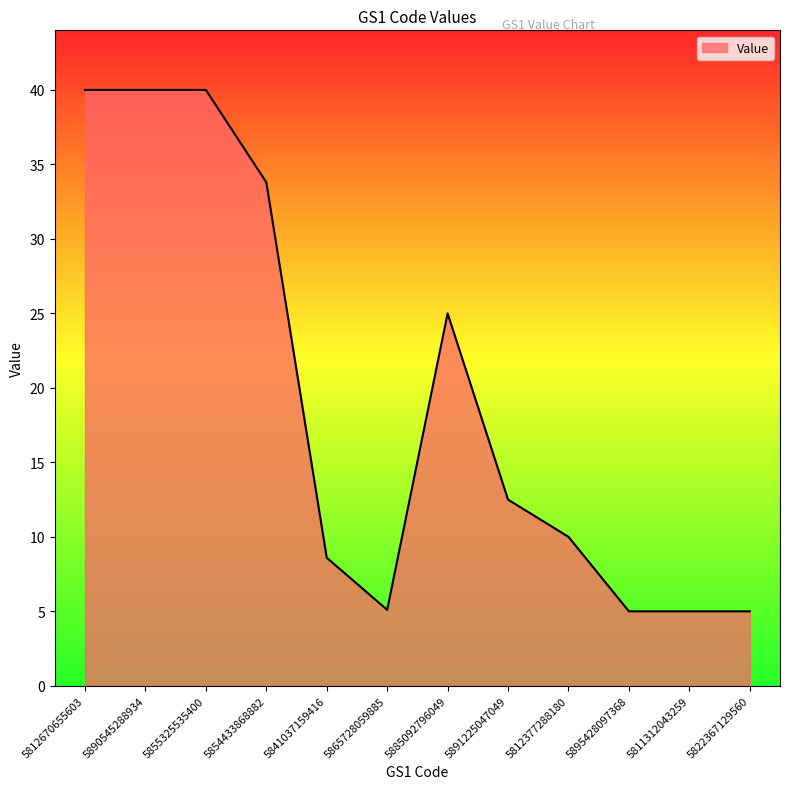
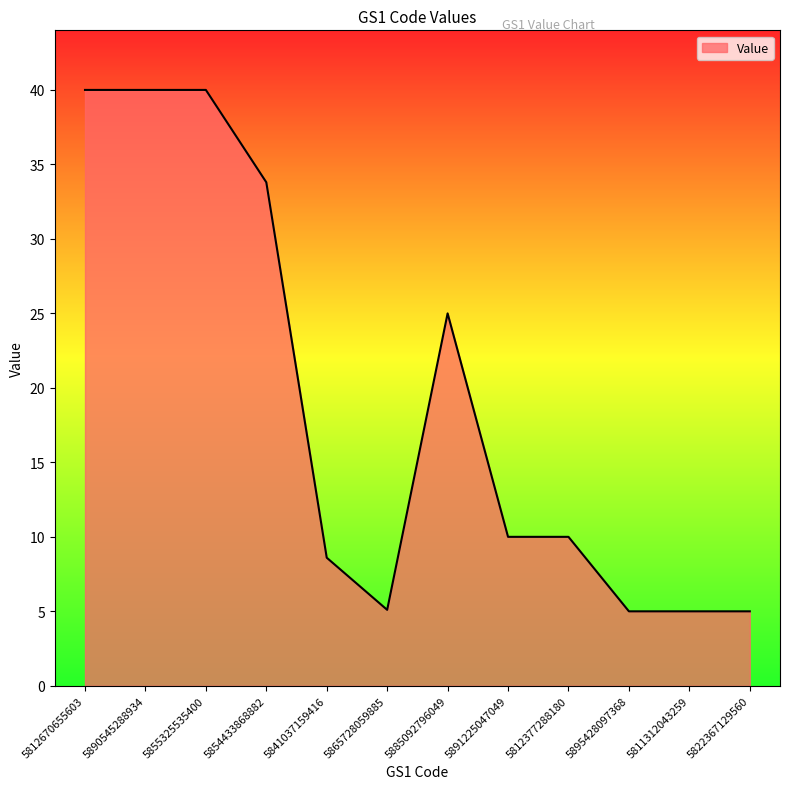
5891225047049: 12.5 -> 10.0
